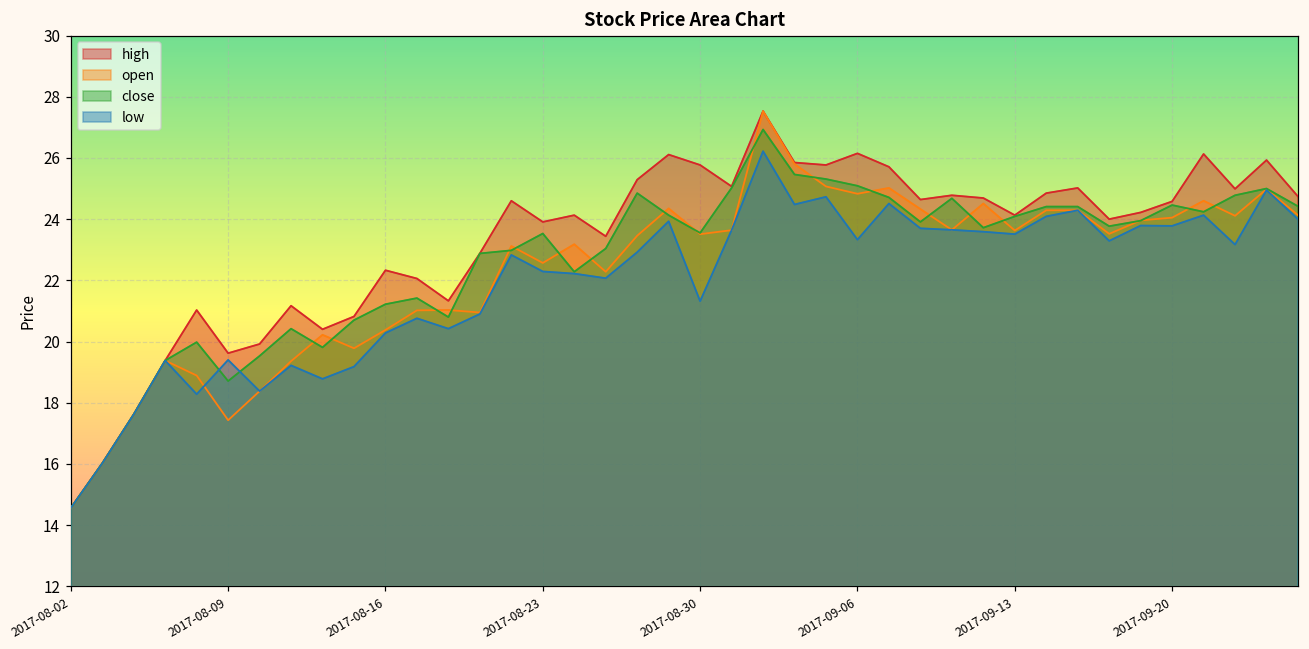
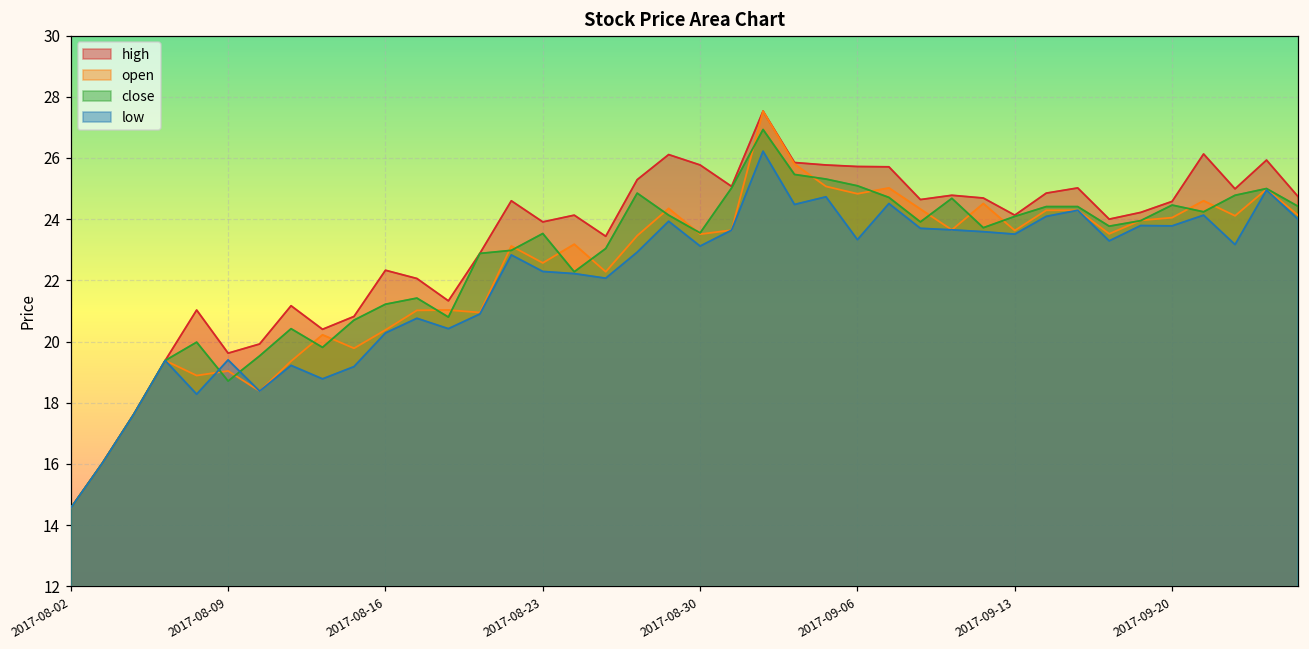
open, 2017-08-09: 17.4 -> 19.0
low, 2017-08-30: 21.3 -> 23.1
high, 2017-09-06: 26.2 -> 25.7
